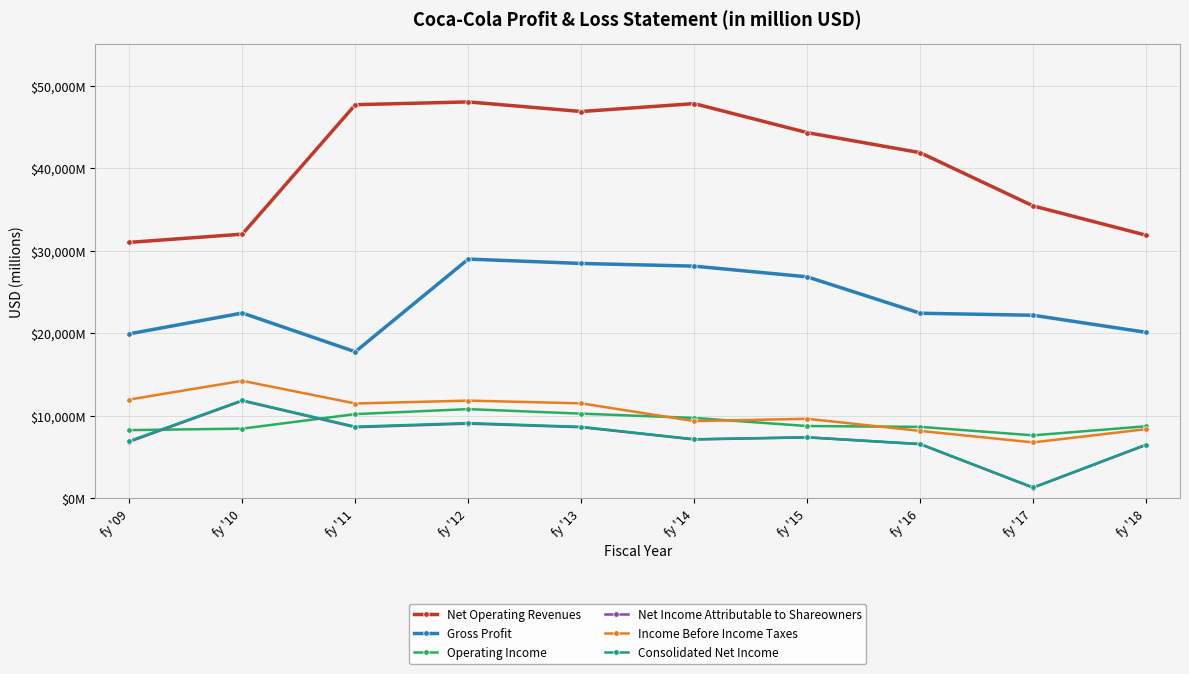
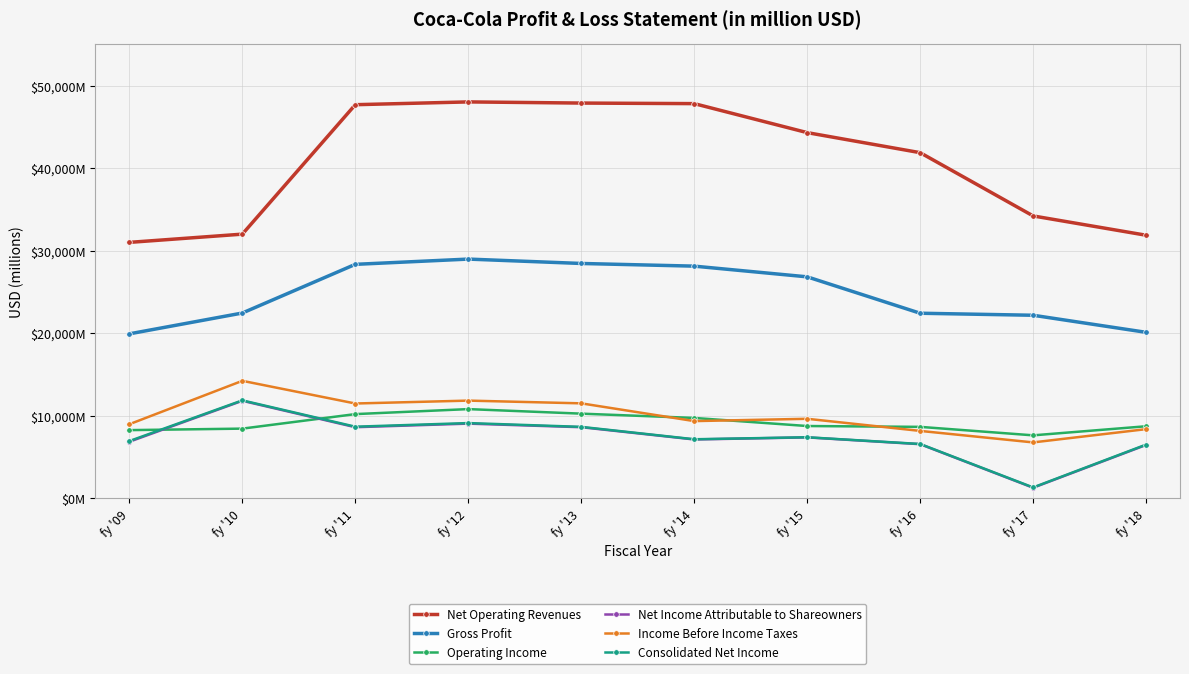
Income Before Income Taxes, fy '09: $12,000,000,000 -> $9,000,000,000
Gross Profit, fy '11: $18,000,000,000 -> $28,000,000,000
Net Operating Revenues, fy '13: $47,000,000,000 -> $48,000,000,000
Net Operating Revenues, fy '17: $35,000,000,000 -> $34,000,000,000
